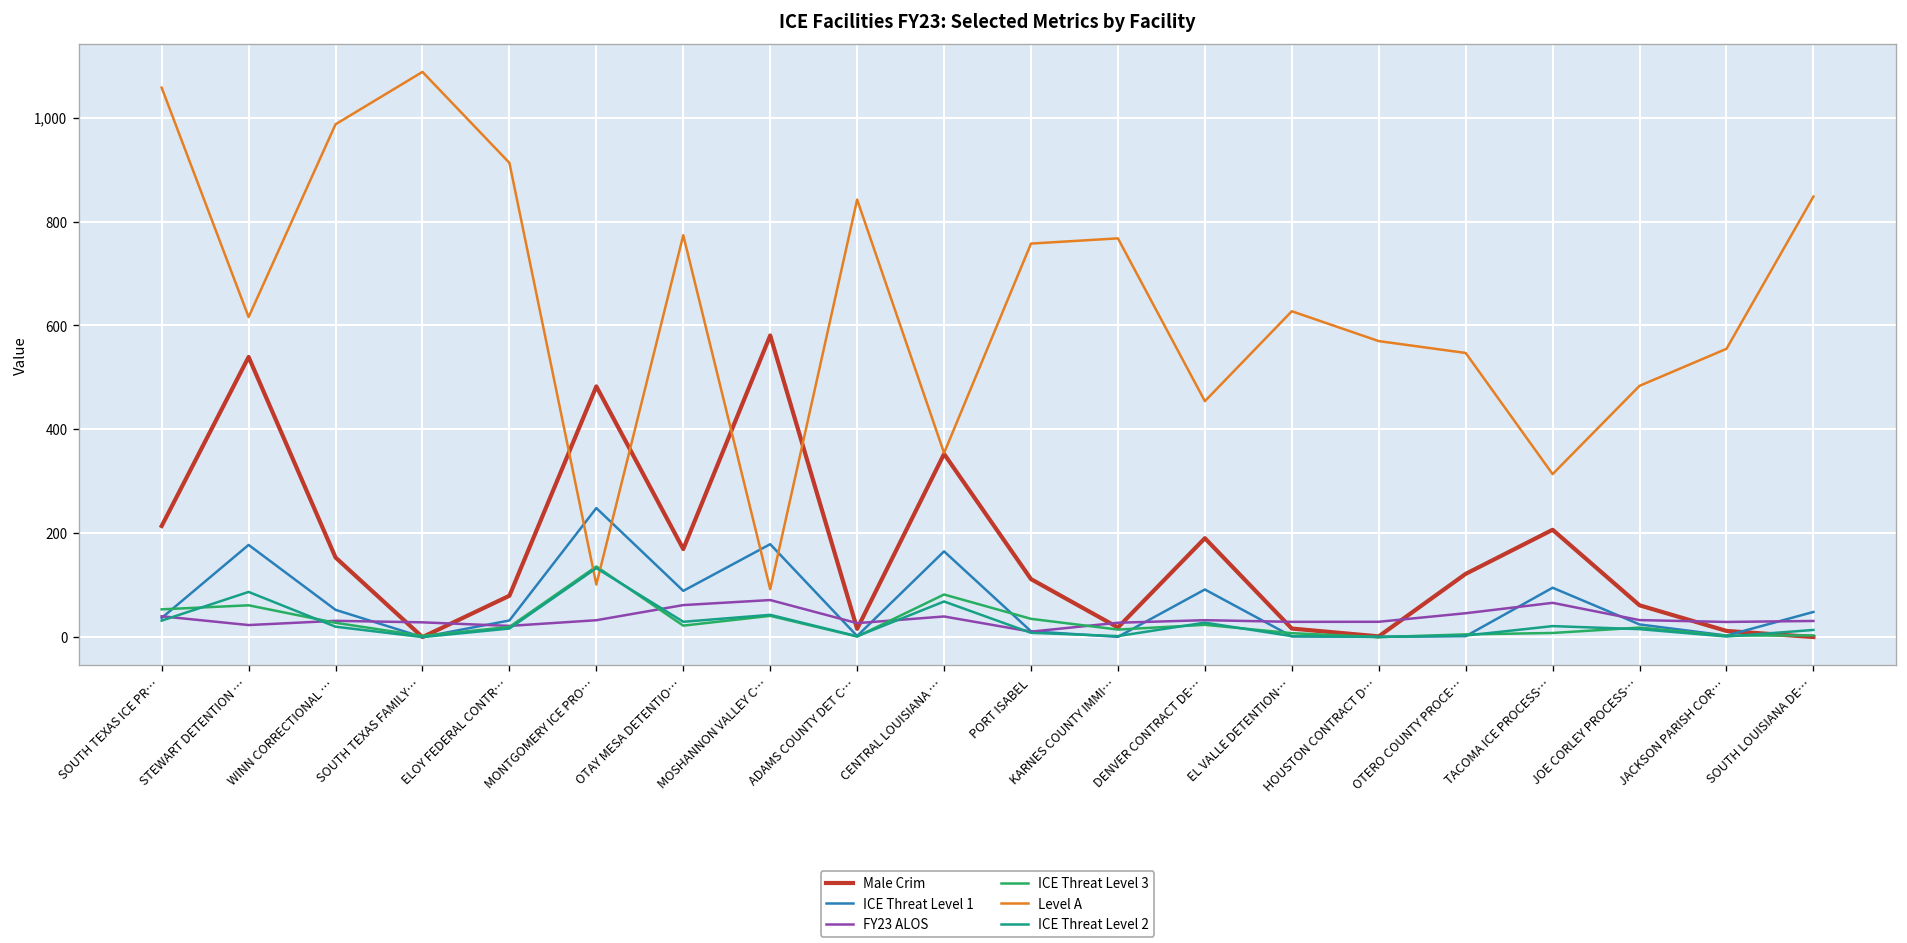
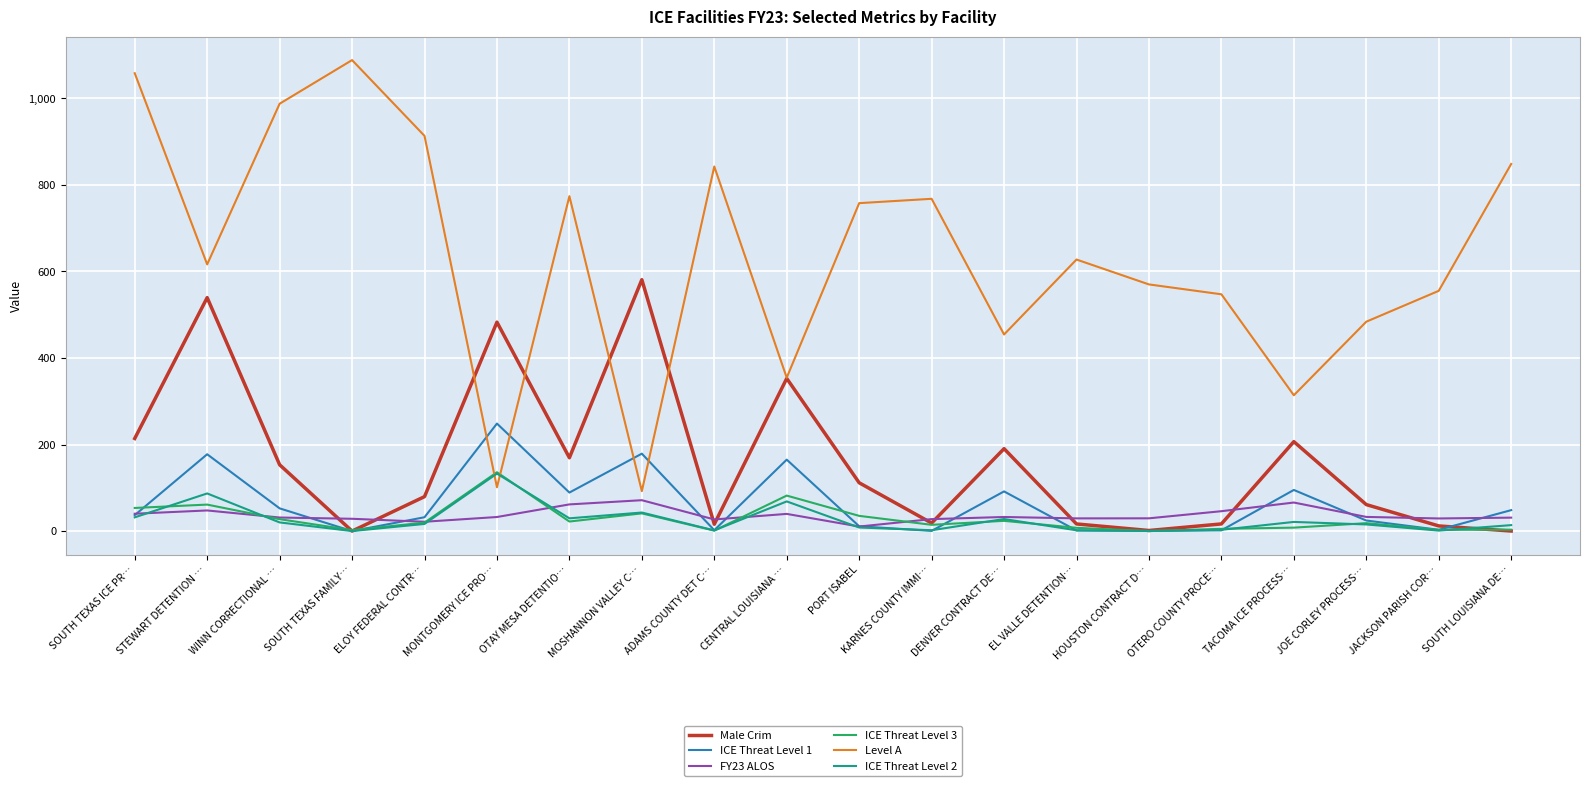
FY23 ALOS, STEWART DETENTION …: 20 -> 50
Male Crim, OTERO COUNTY PROCE…: 120 -> 20
